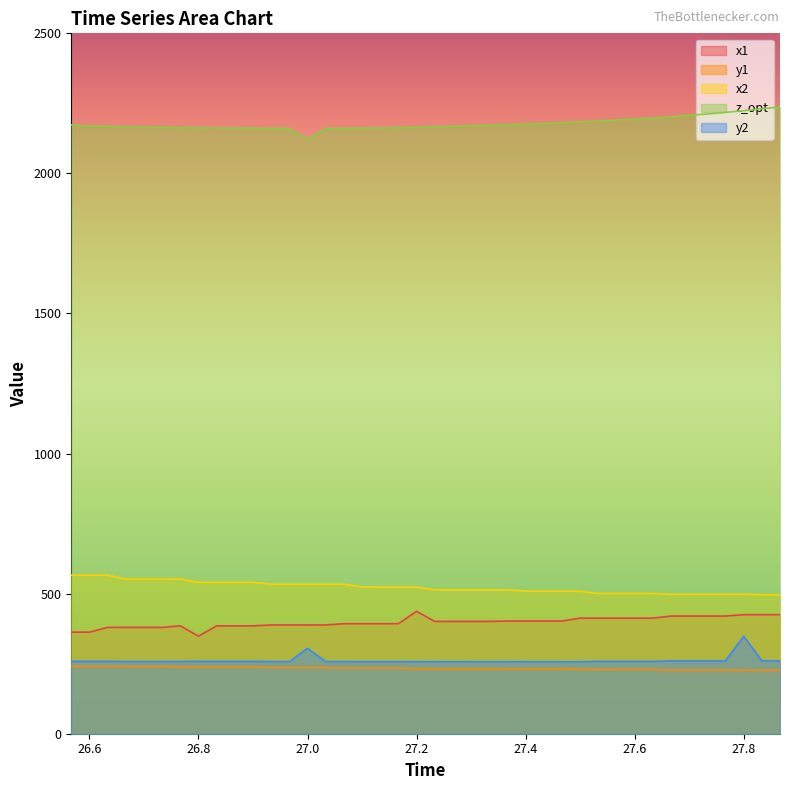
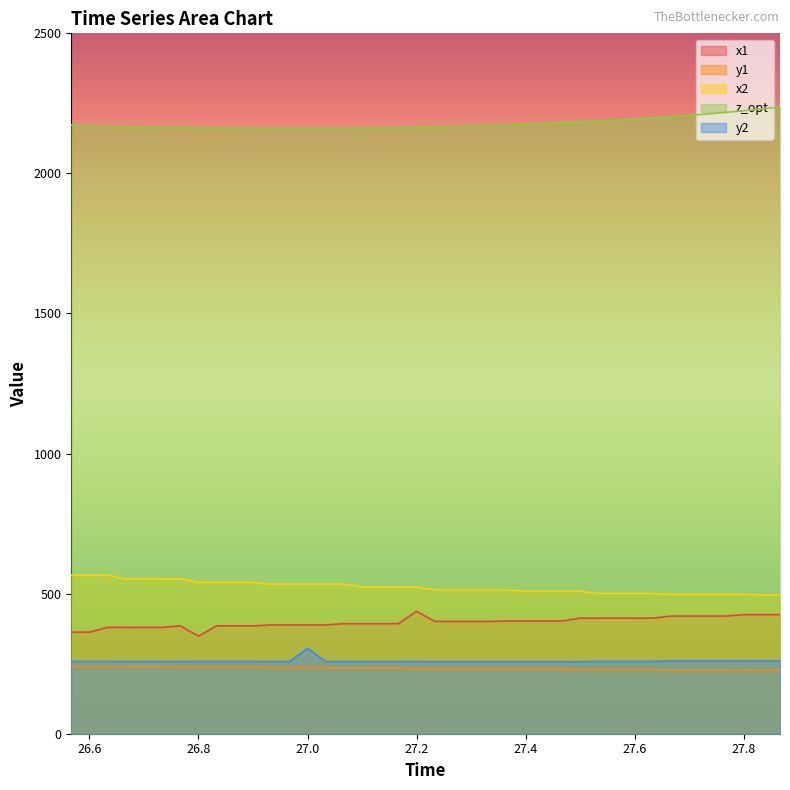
z_opt, 27.0: 2120 -> 2160
y2, 27.8: 350 -> 260
